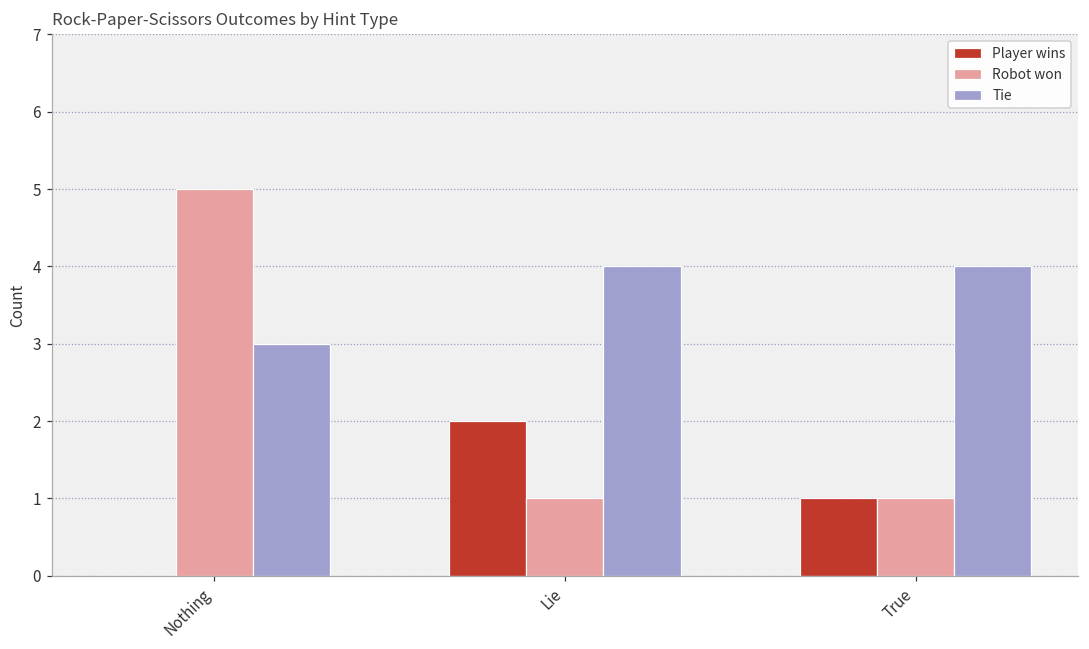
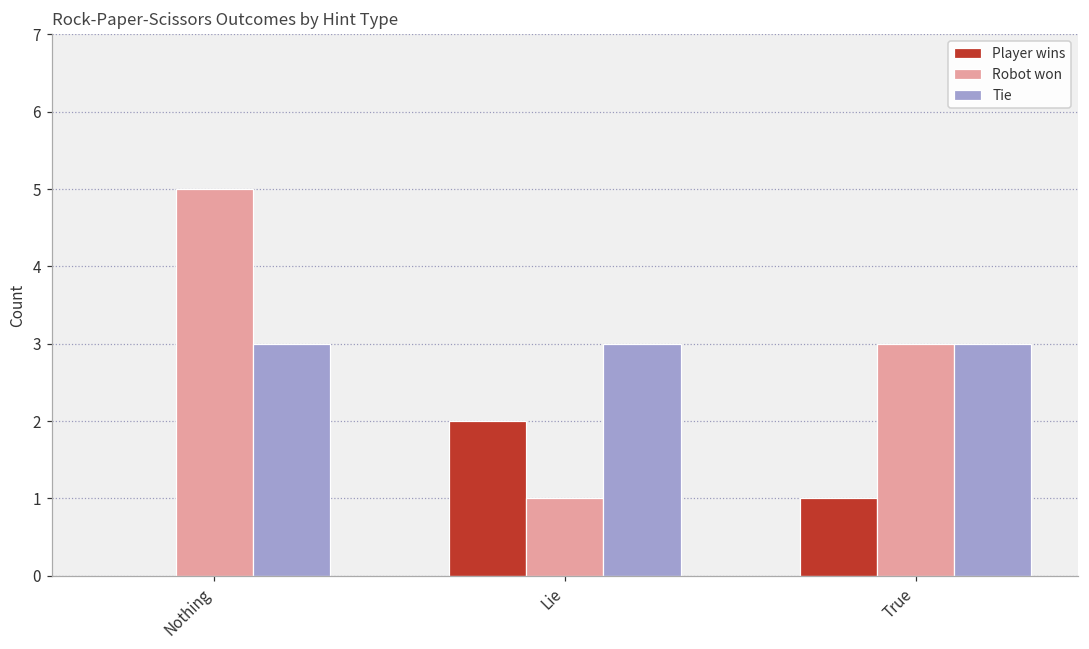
Tie, Lie: 4 -> 3
Robot won, True: 1 -> 3
Tie, True: 4 -> 3
